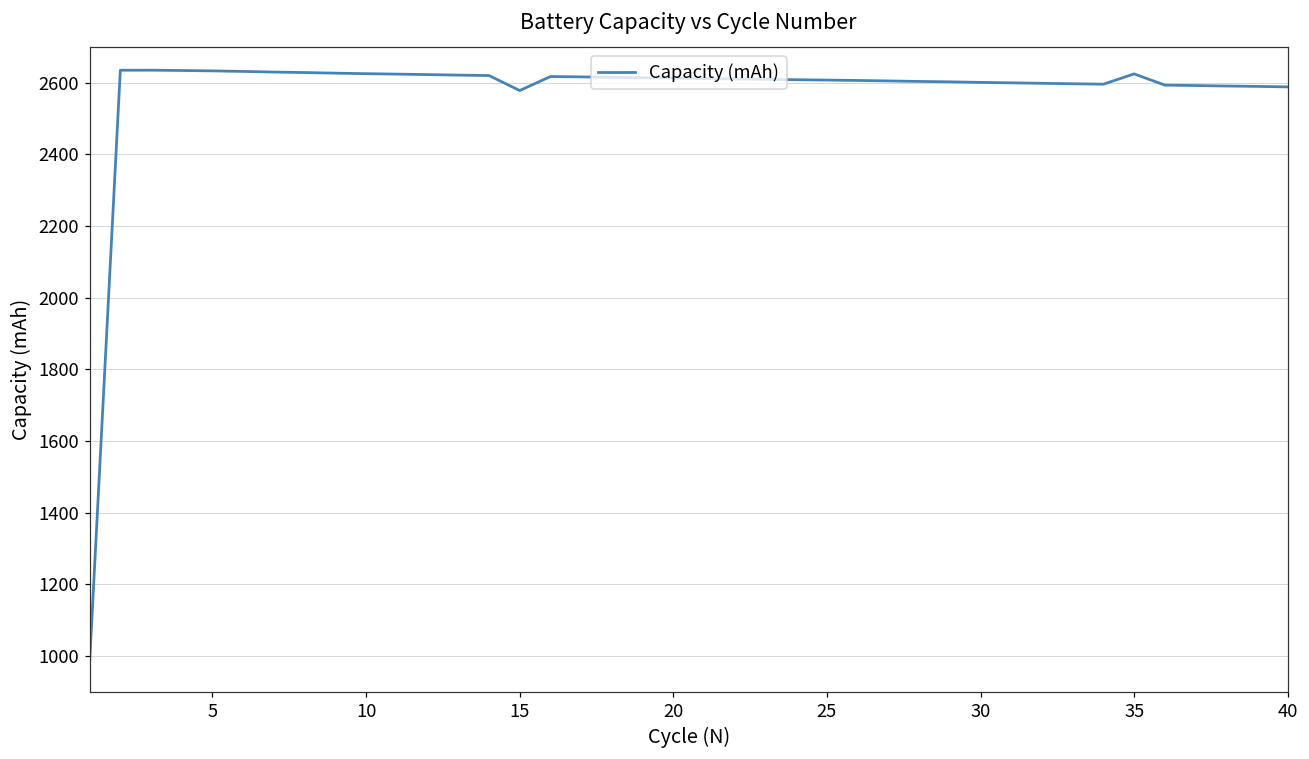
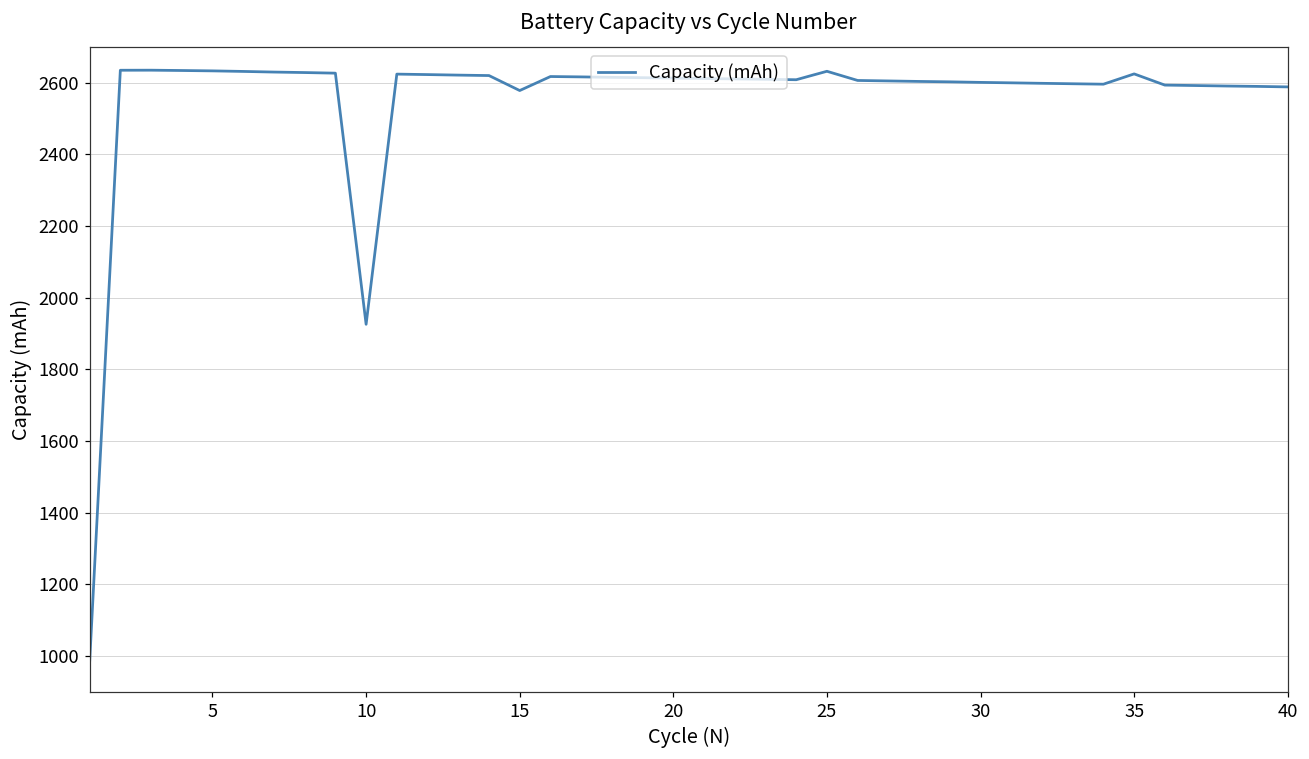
10: 2630 -> 1930
25: 2610 -> 2630
